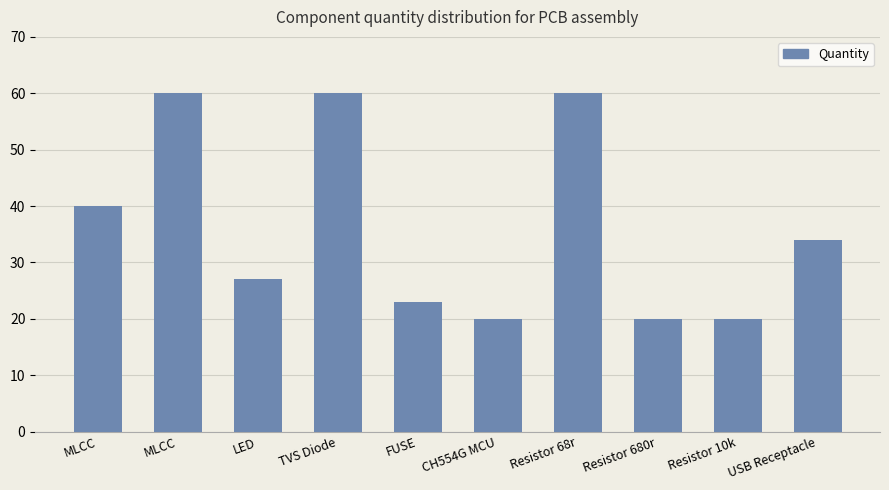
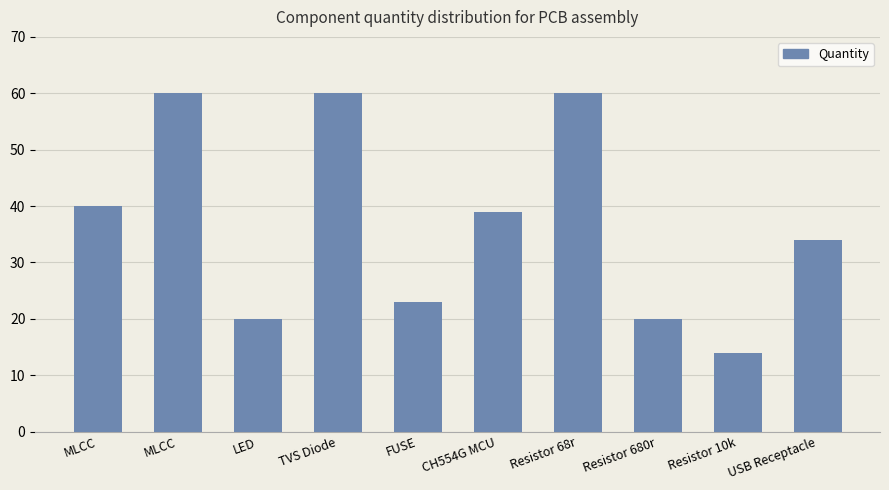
LED: 27 -> 20
CH554G MCU: 20 -> 39
Resistor 10k: 20 -> 14
